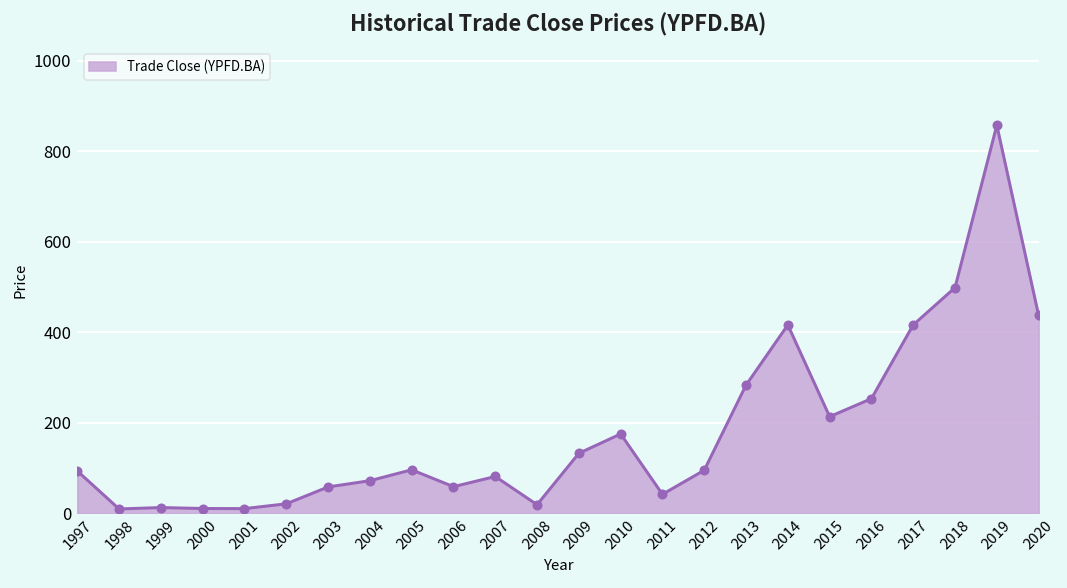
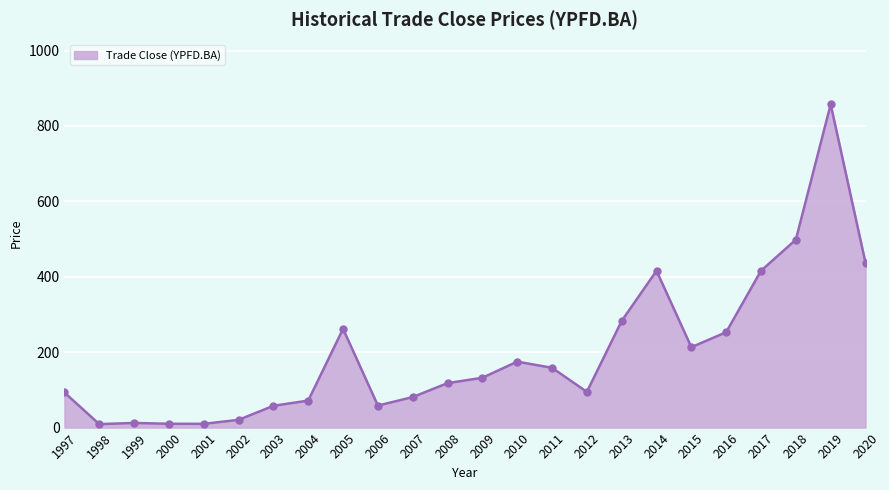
2005: 100 -> 260
2008: 20 -> 120
2011: 40 -> 160
